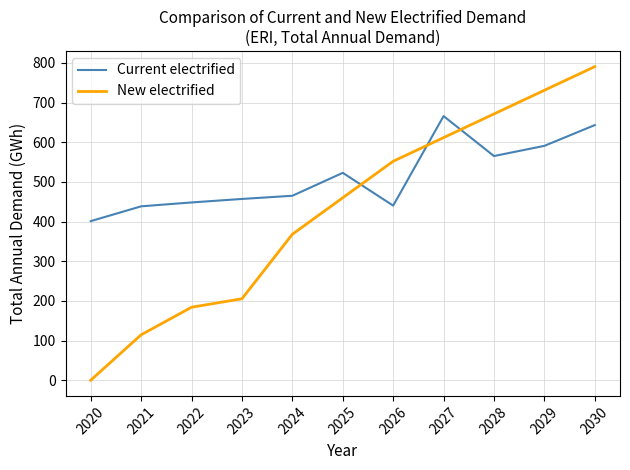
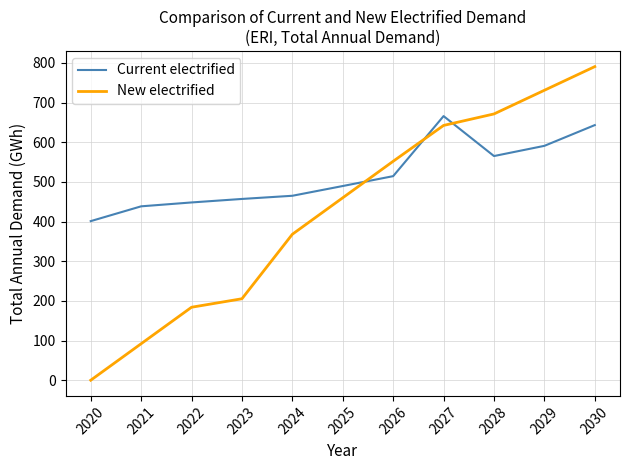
New electrified, 2021: 110 -> 90
Current electrified, 2025: 520 -> 490
Current electrified, 2026: 440 -> 510
New electrified, 2027: 610 -> 640
